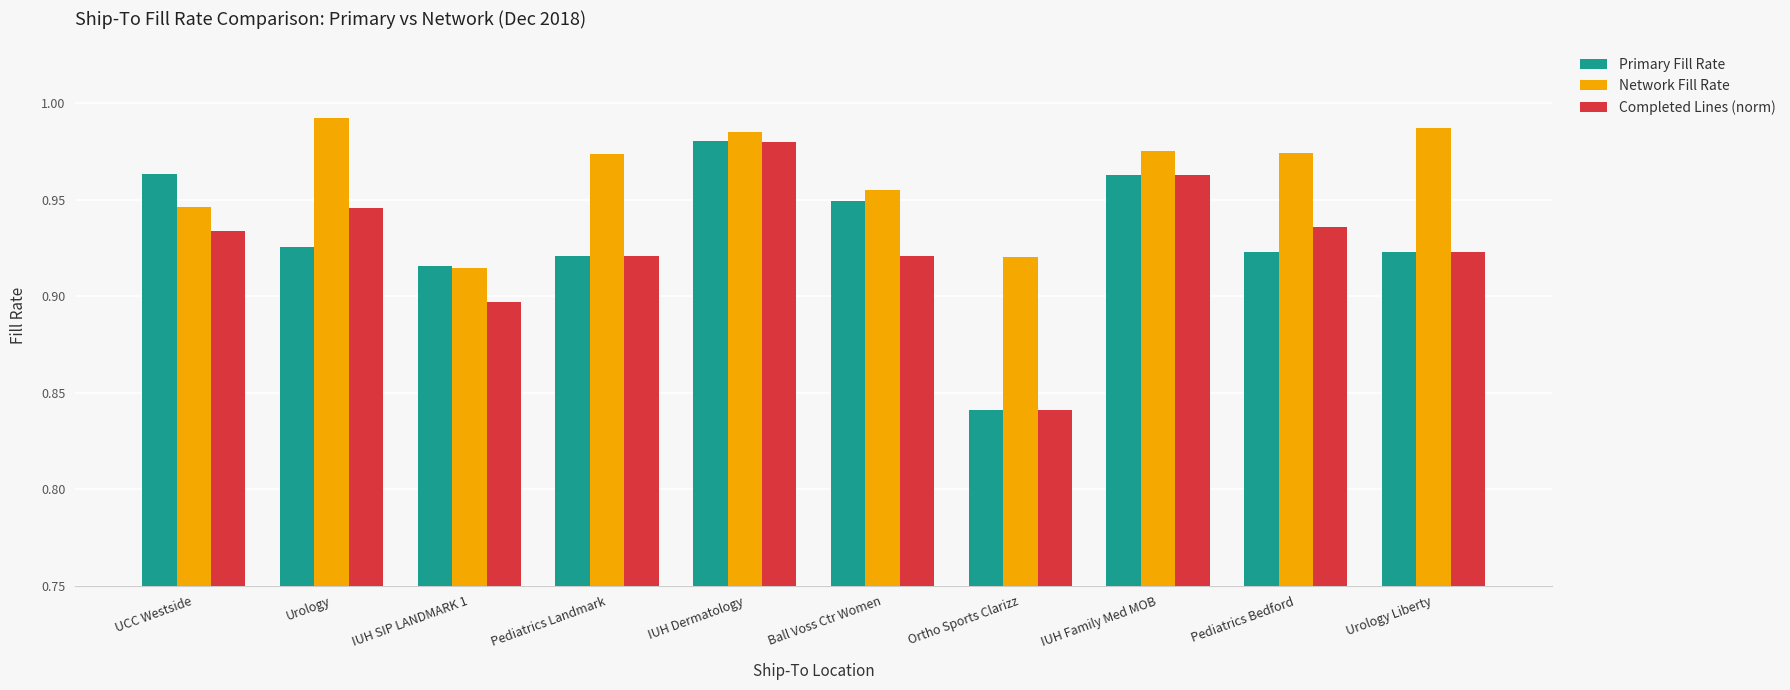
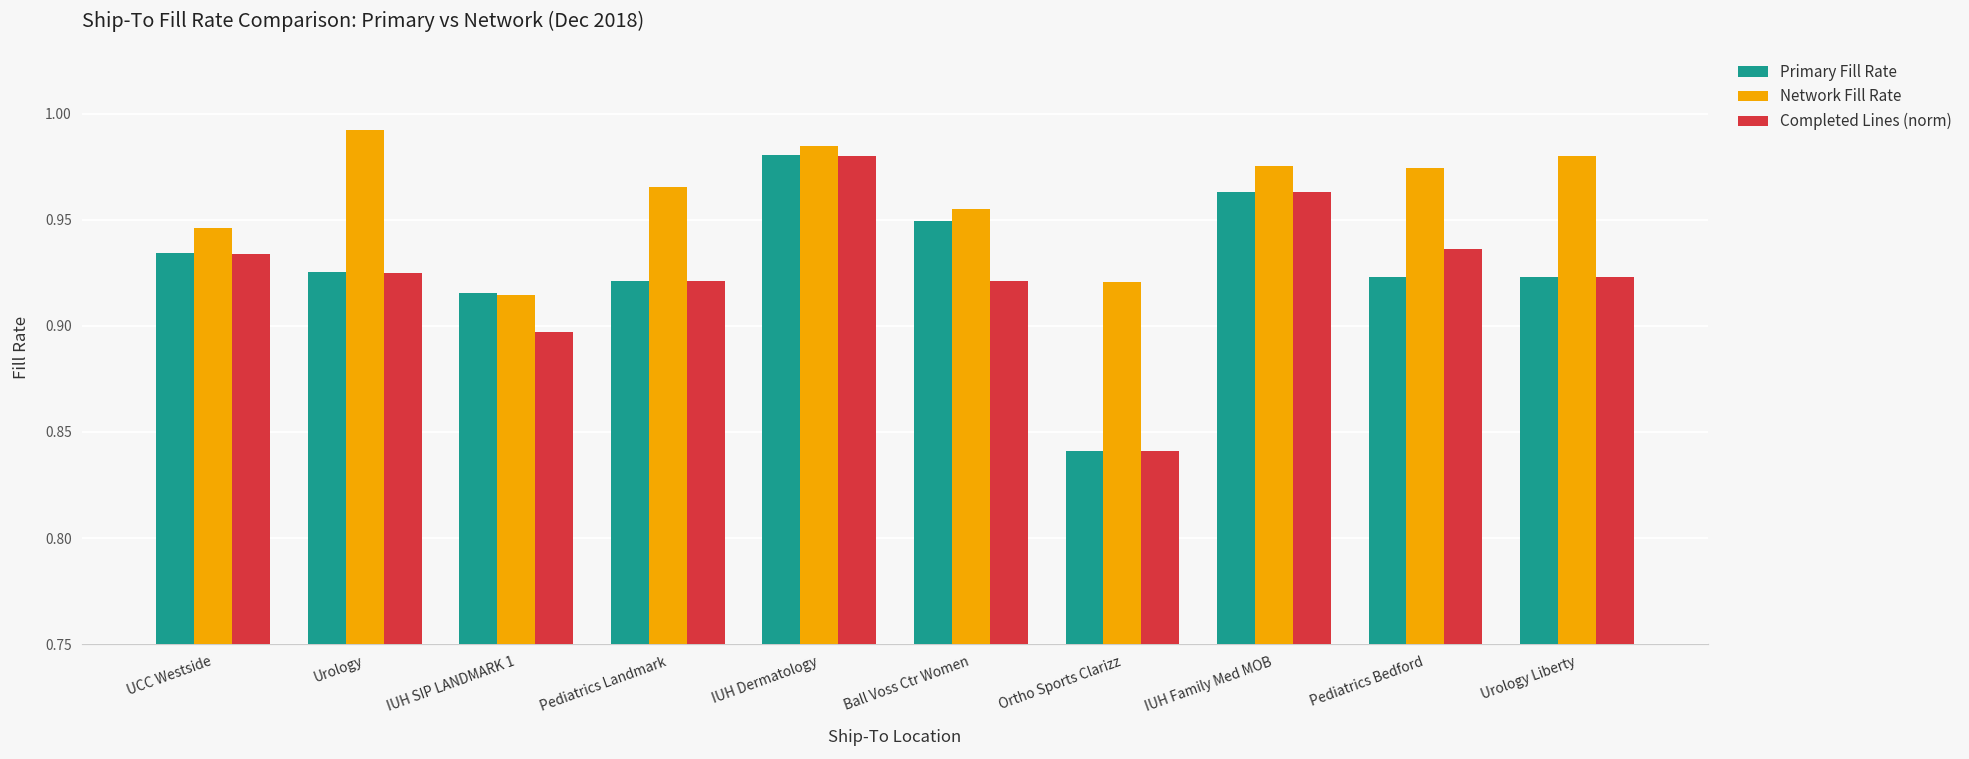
Primary Fill Rate, UCC Westside: 0.964 -> 0.934
Completed Lines (norm), Urology: 0.946 -> 0.925
Network Fill Rate, Pediatrics Landmark: 0.974 -> 0.966
Network Fill Rate, Urology Liberty: 0.987 -> 0.980
